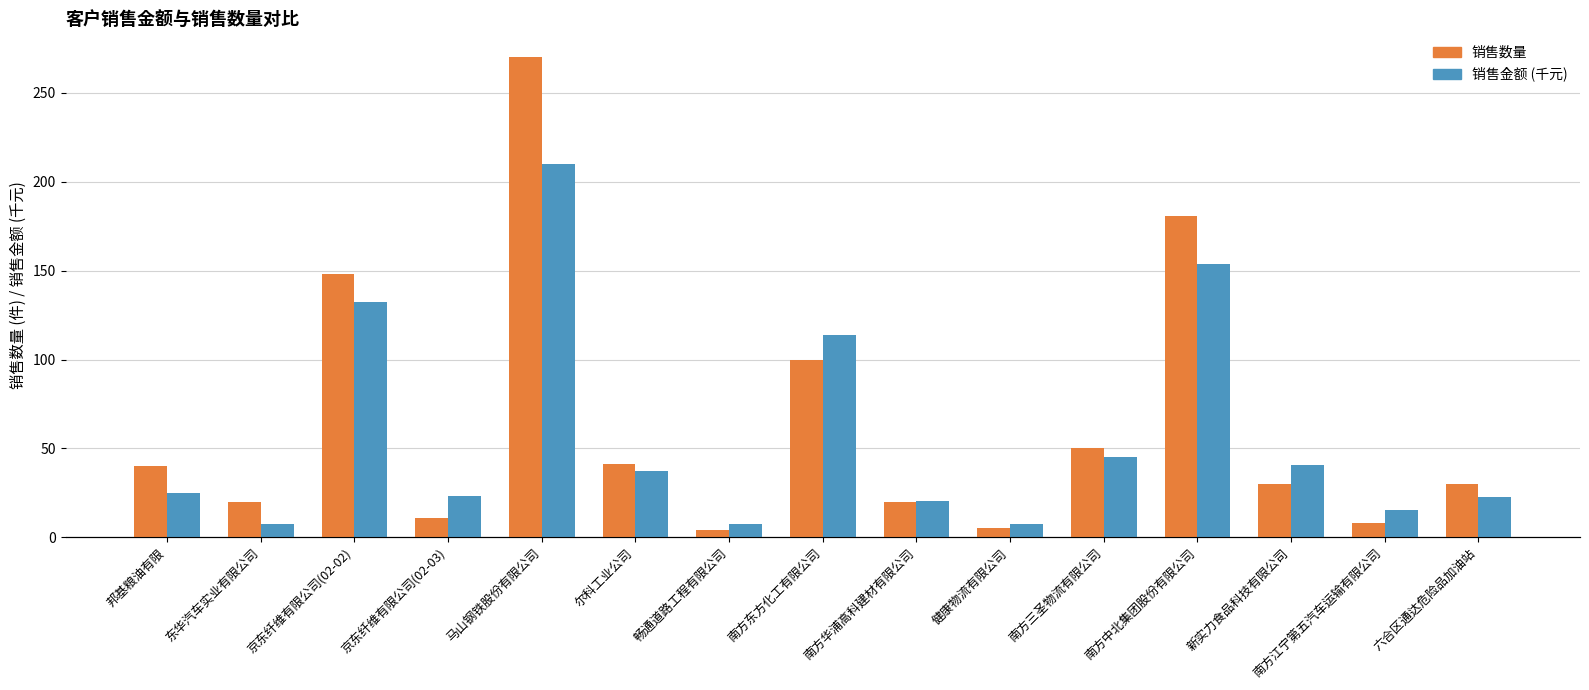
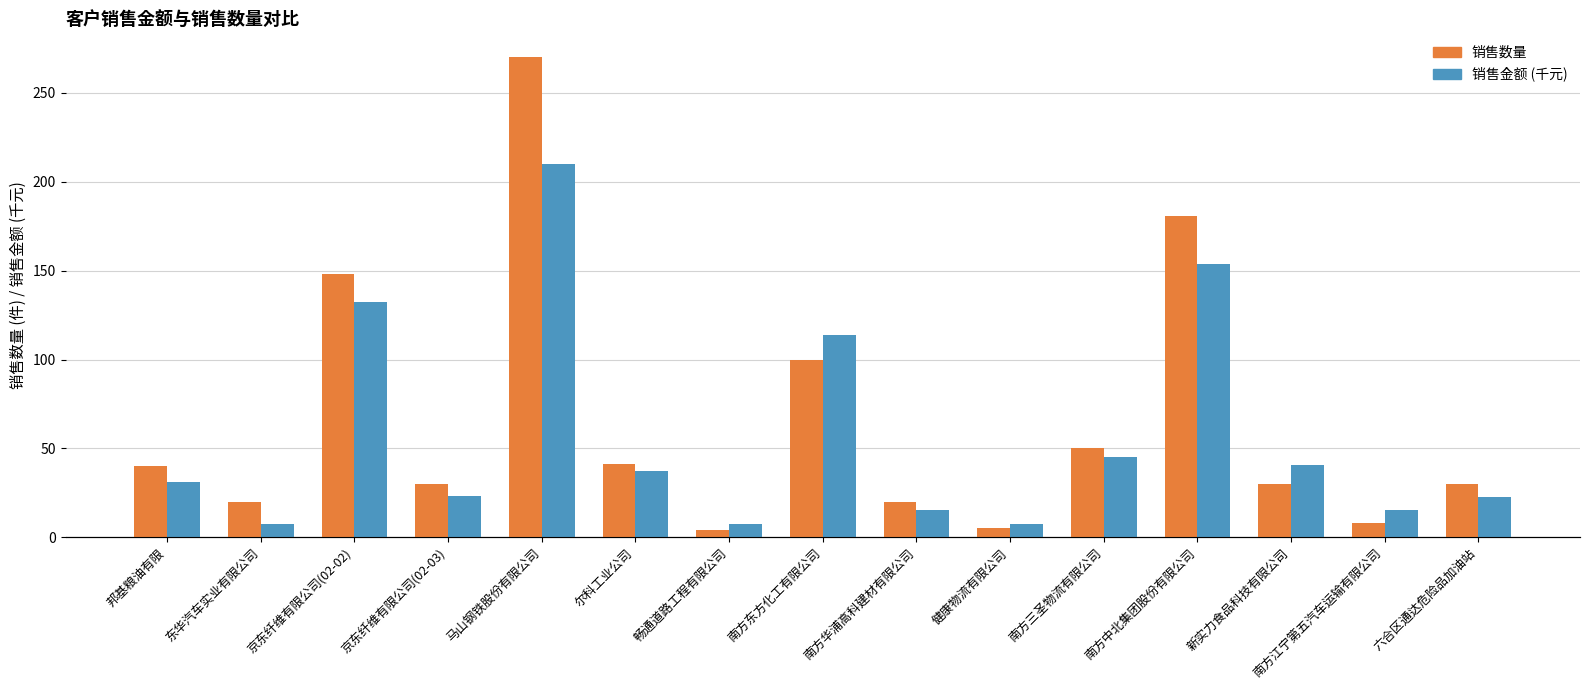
销售金额 (千元), 邦基粮油有限: 25 -> 31
销售数量, 京东纤维有限公司(02-03): 11 -> 30
销售金额 (千元), 南方华浦高科建材有限公司: 20 -> 16
